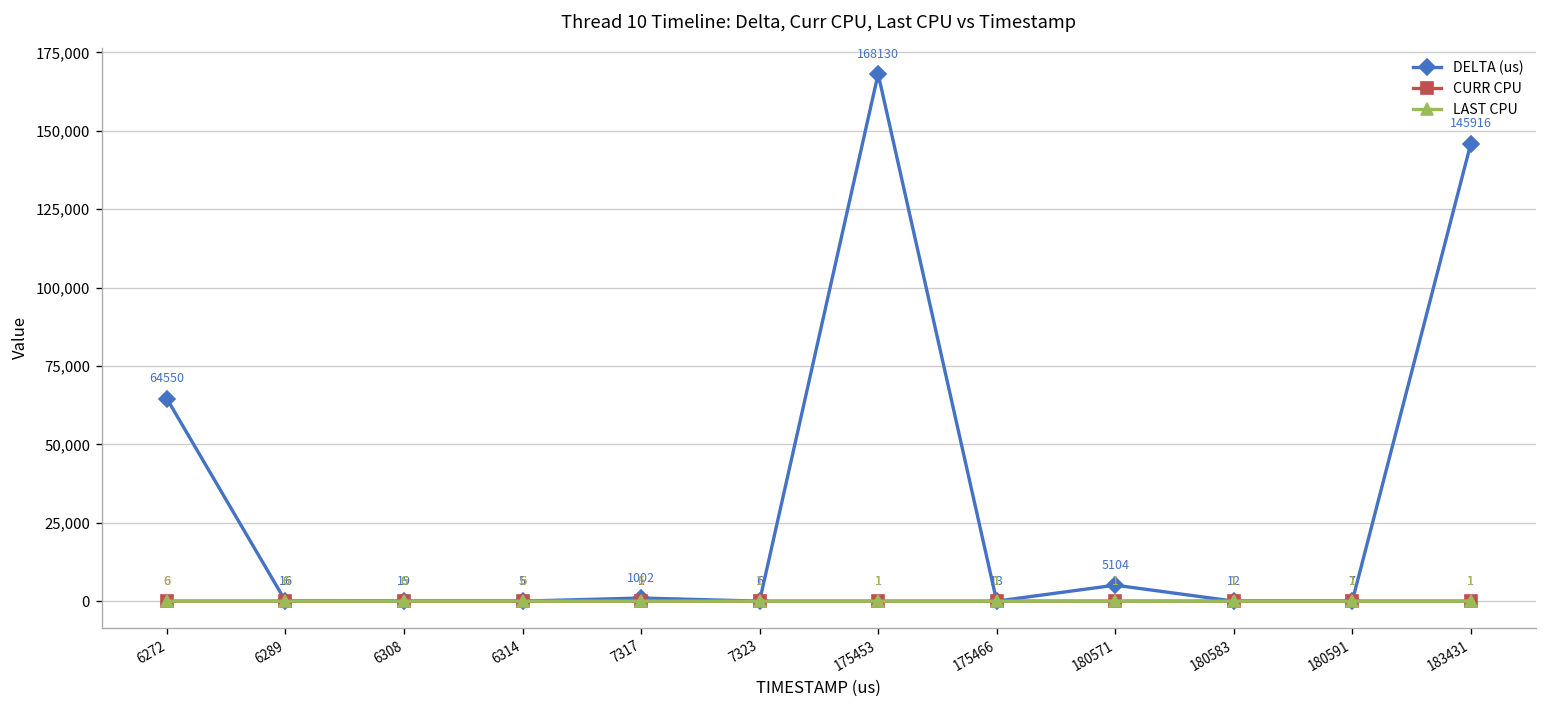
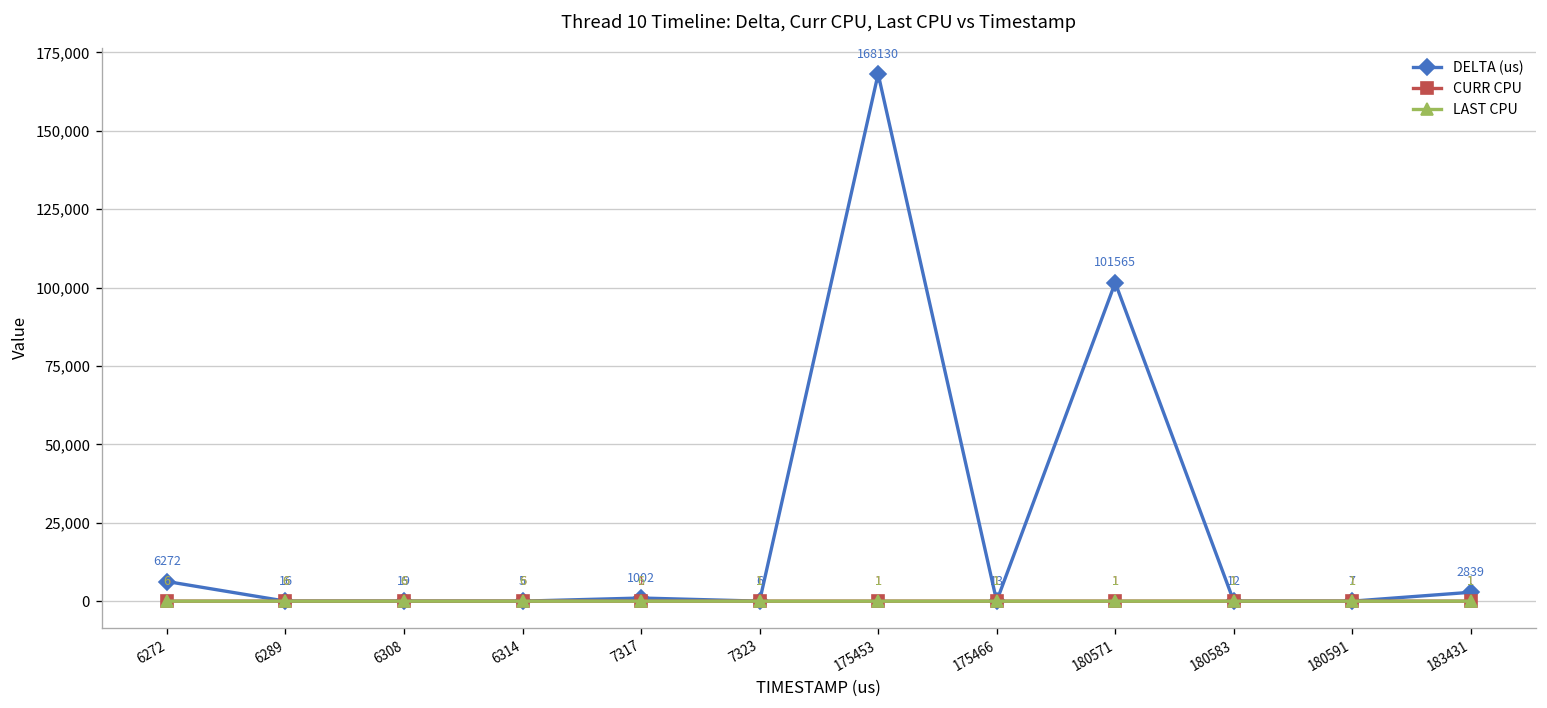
DELTA (us), 6272: 64550 -> 6272
DELTA (us), 180571: 5104 -> 101565
DELTA (us), 183431: 145916 -> 2839
